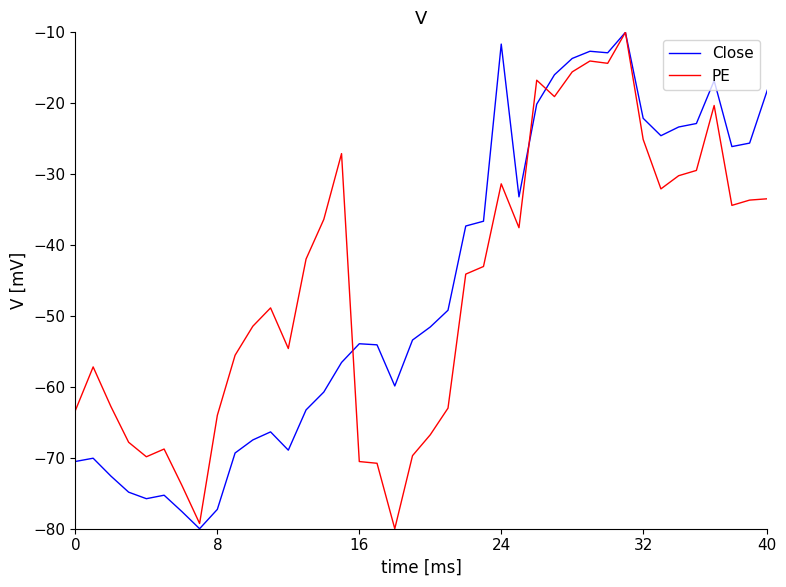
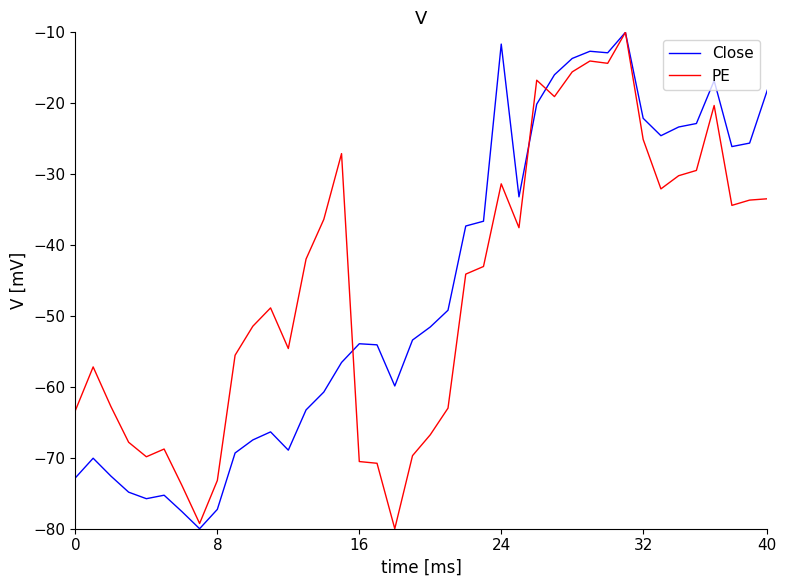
Close, 0: -71 -> -73
PE, 8: -64 -> -73
